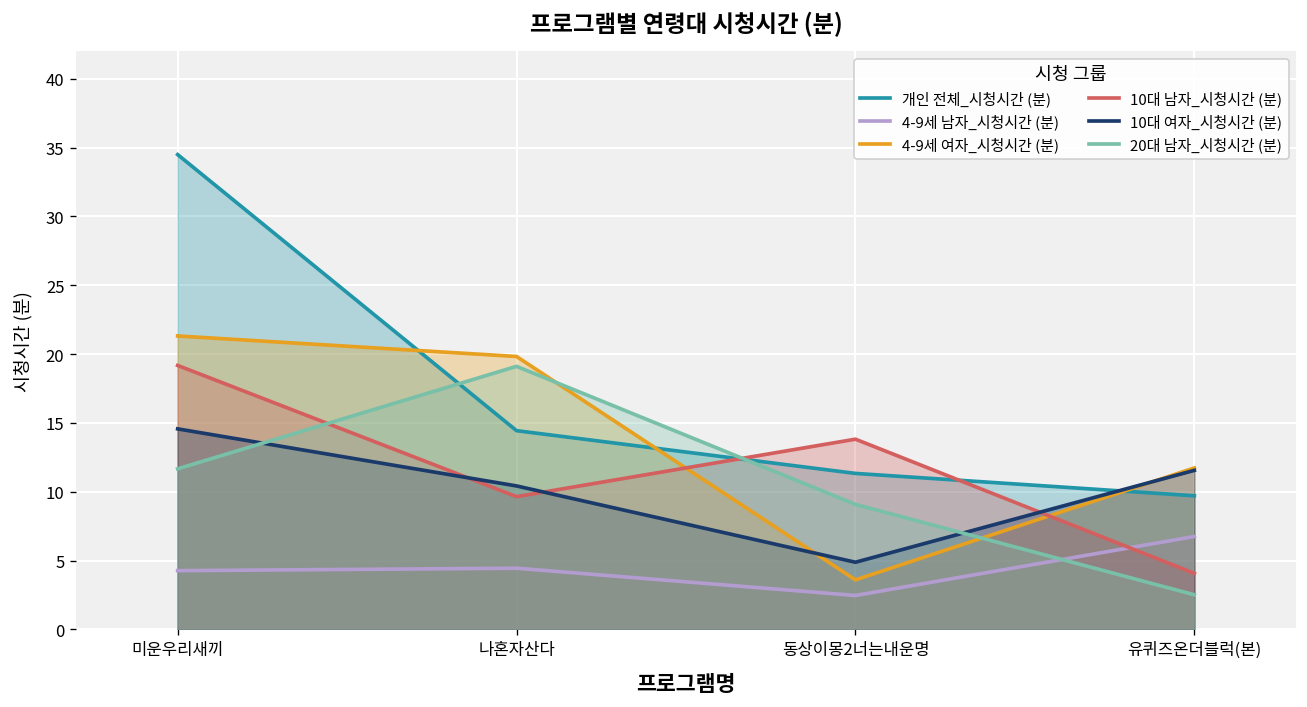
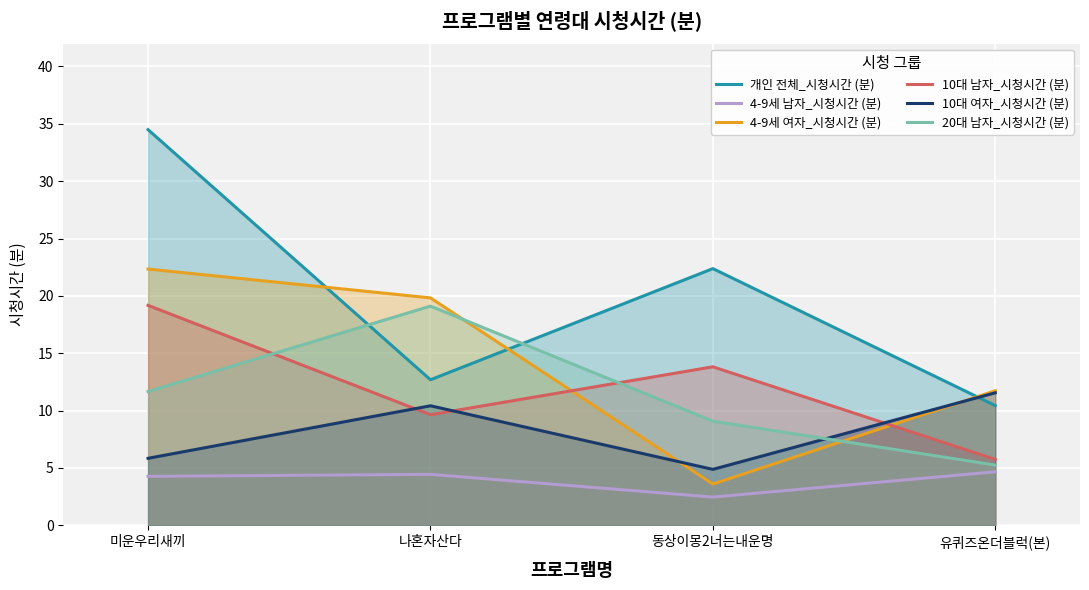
4-9세 여자_시청시간 (분), 미운우리새끼: 21.3 -> 22.3
10대 여자_시청시간 (분), 미운우리새끼: 14.6 -> 5.8
개인 전체_시청시간 (분), 나혼자산다: 14.4 -> 12.7
개인 전체_시청시간 (분), 동상이몽2너는내운명: 11.3 -> 22.4
개인 전체_시청시간 (분), 유퀴즈온더블럭(본): 9.7 -> 10.4
4-9세 남자_시청시간 (분), 유퀴즈온더블럭(본): 6.8 -> 4.7
10대 남자_시청시간 (분), 유퀴즈온더블럭(본): 4.1 -> 5.8
20대 남자_시청시간 (분), 유퀴즈온더블럭(본): 2.5 -> 5.3
